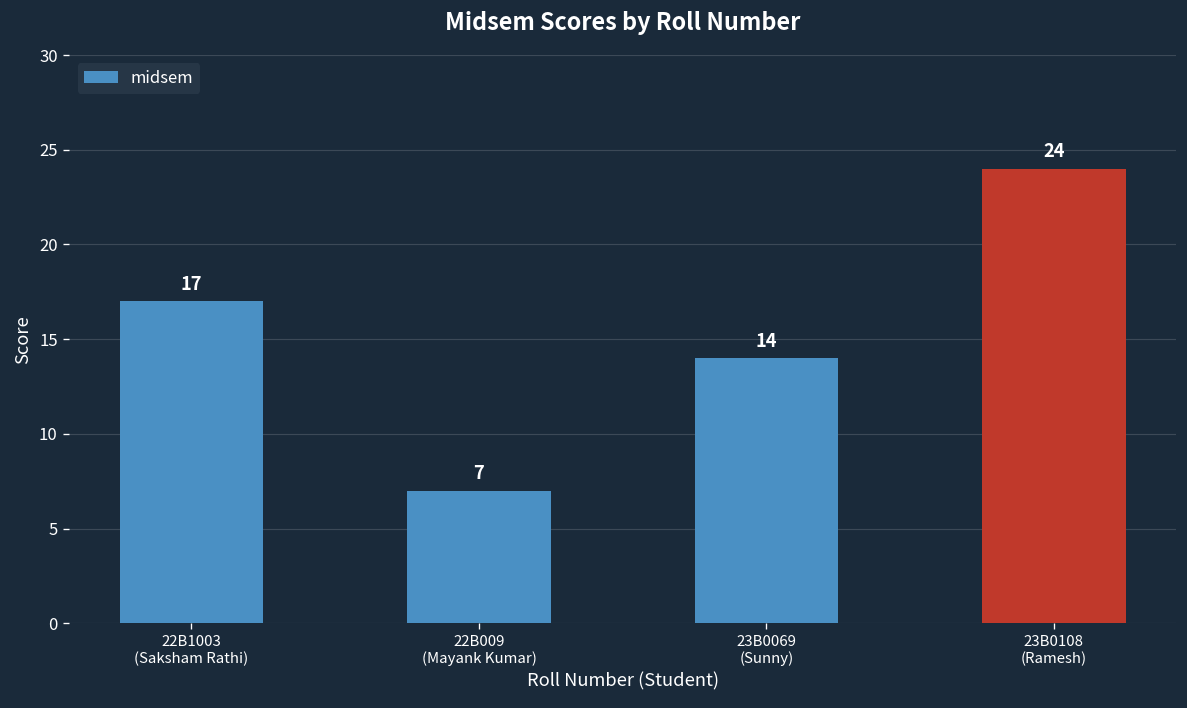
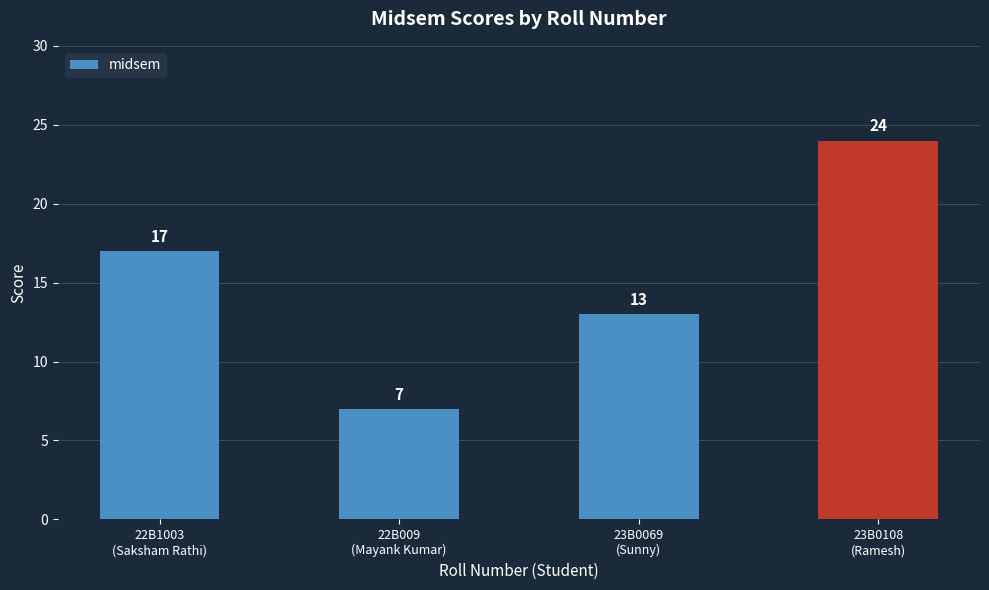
23B0069 (Sunny): 14 -> 13
